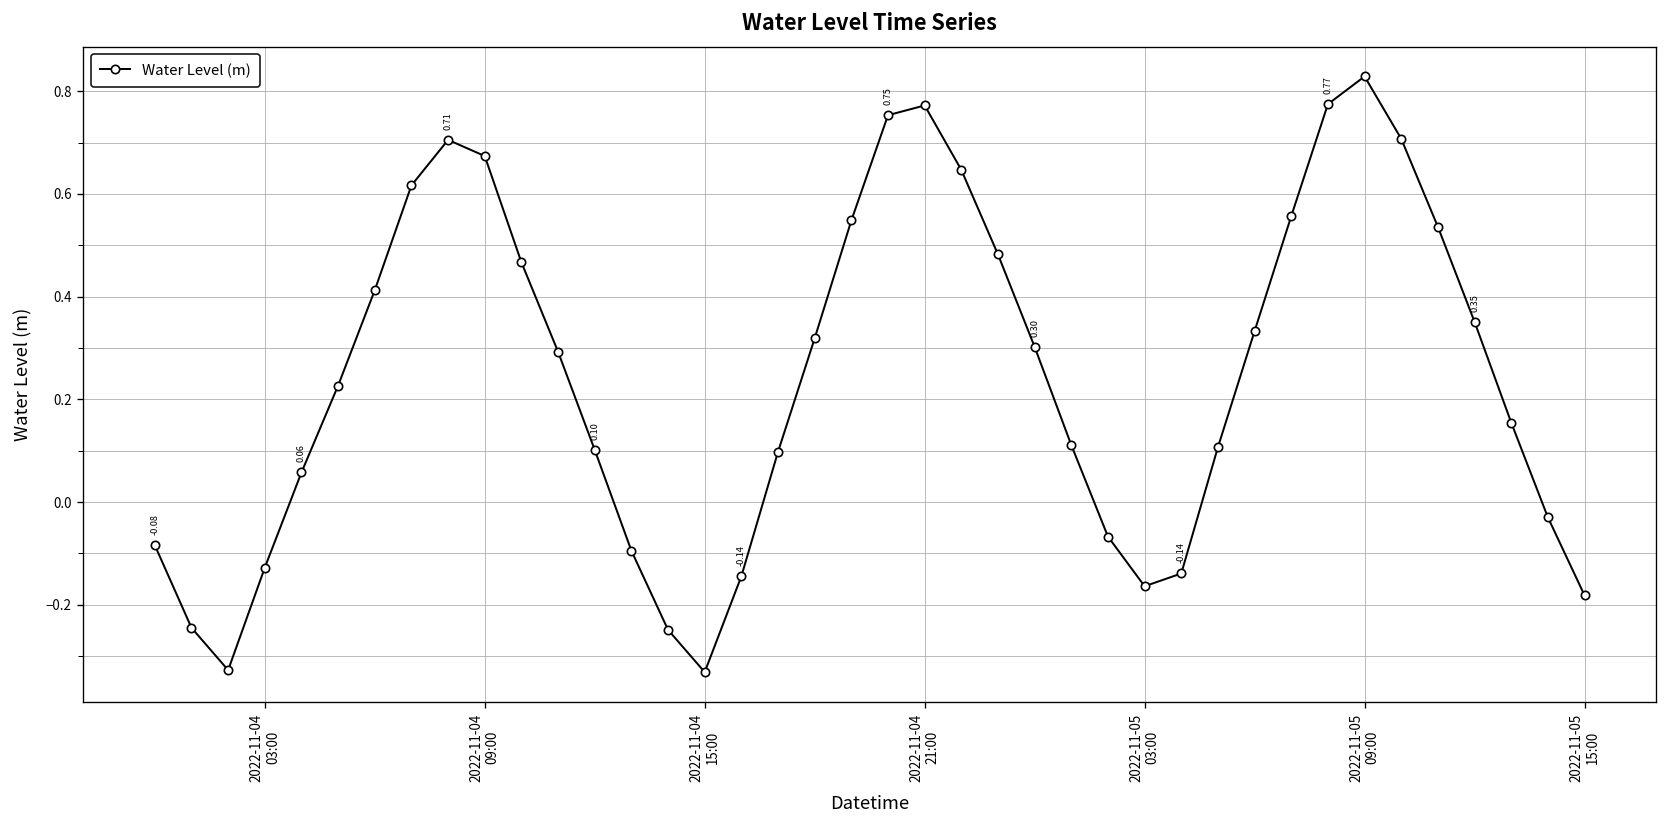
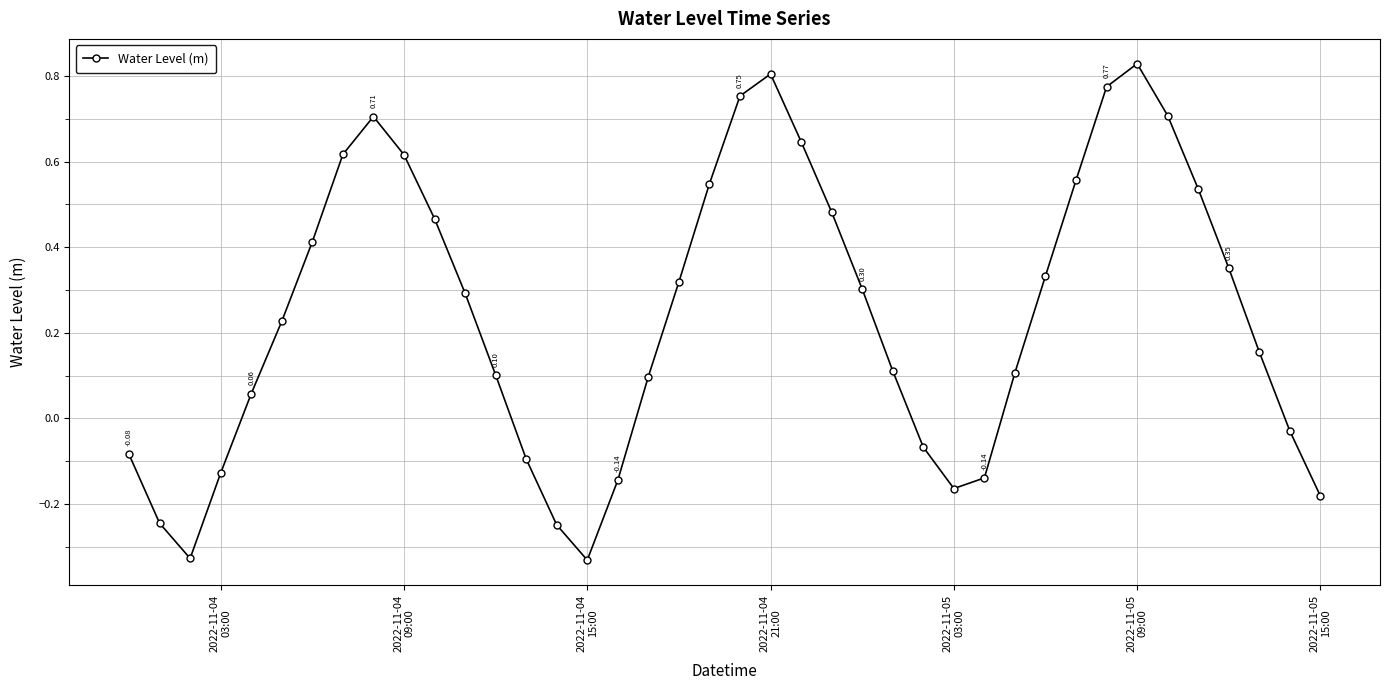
2022-11-04 09:00: 0.67 -> 0.62
2022-11-04 21:00: 0.77 -> 0.80
